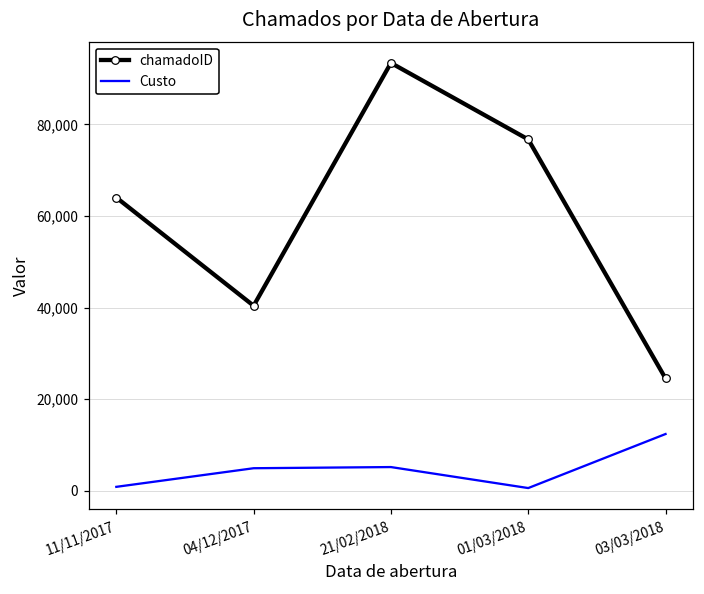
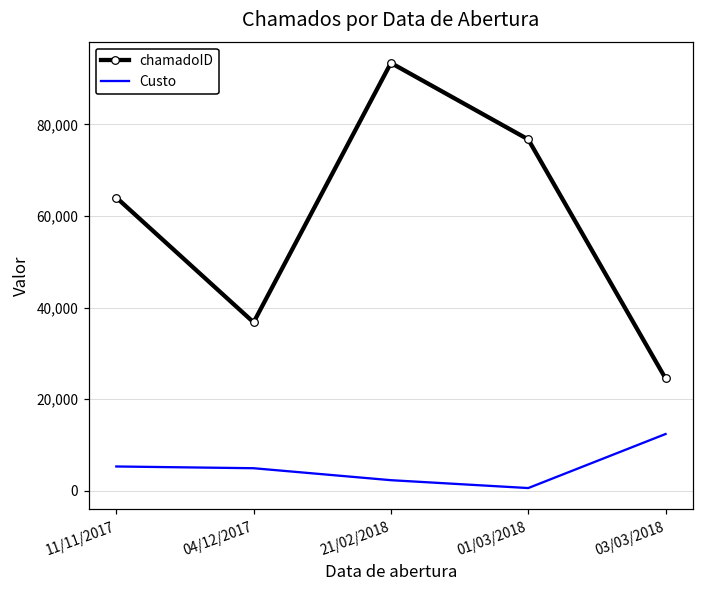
Custo, 11/11/2017: 1,000 -> 5,000
chamadoID, 04/12/2017: 40,000 -> 37,000
Custo, 21/02/2018: 5,000 -> 2,000
